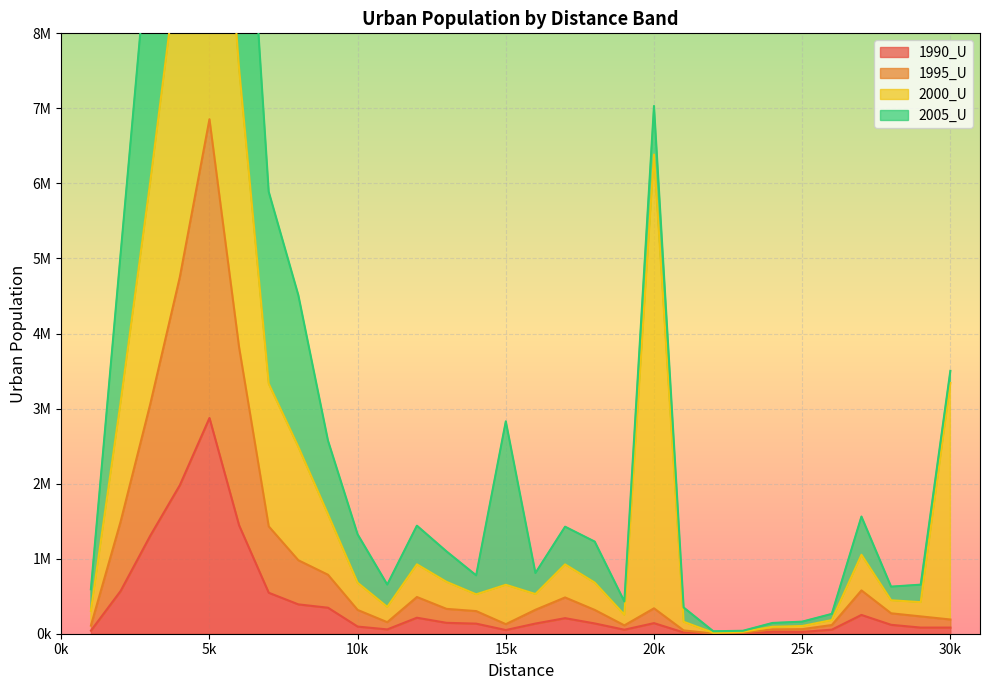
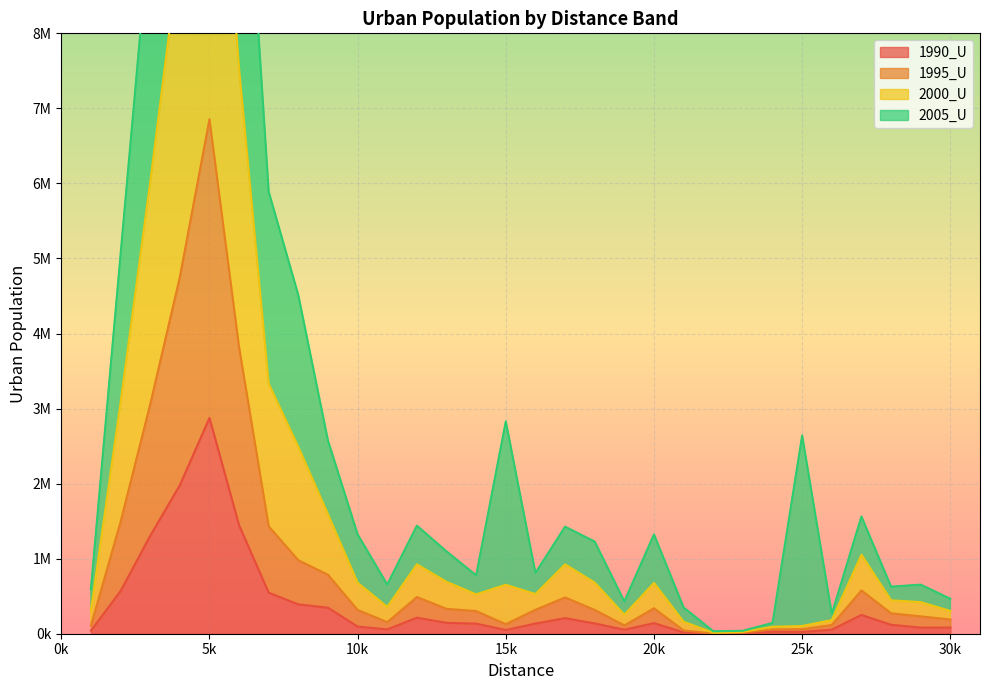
2000_U, 20k: 6000000 -> 300000
2005_U, 25k: 100000 -> 2500000
2000_U, 30k: 3200000 -> 100000
